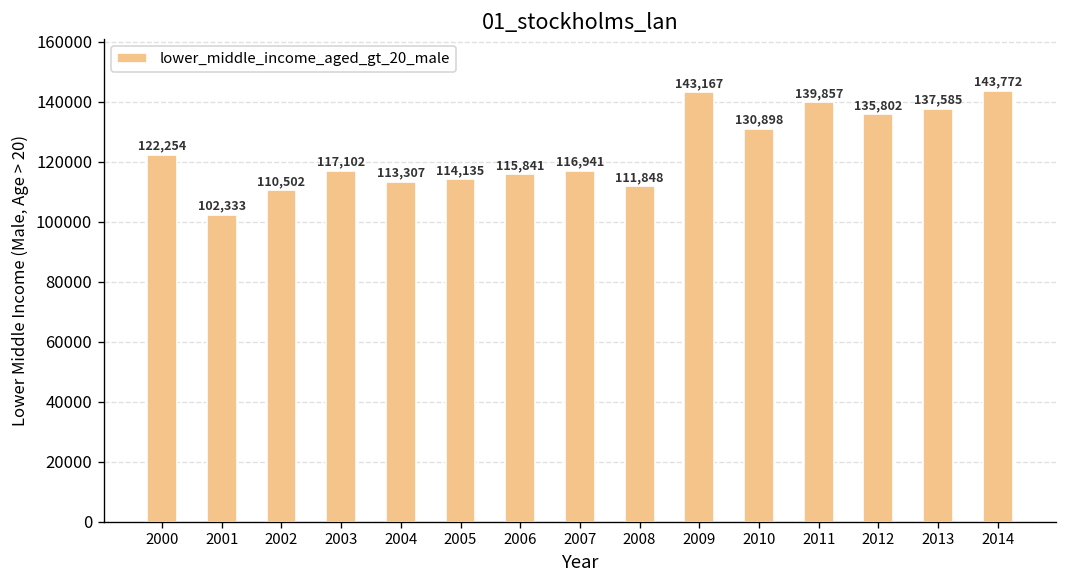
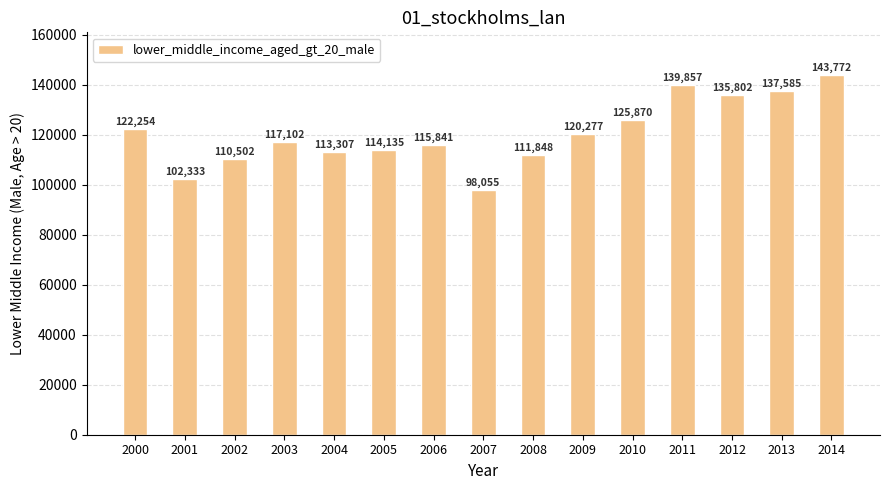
2007: 116,941 -> 98,055
2009: 143,167 -> 120,277
2010: 130,898 -> 125,870
